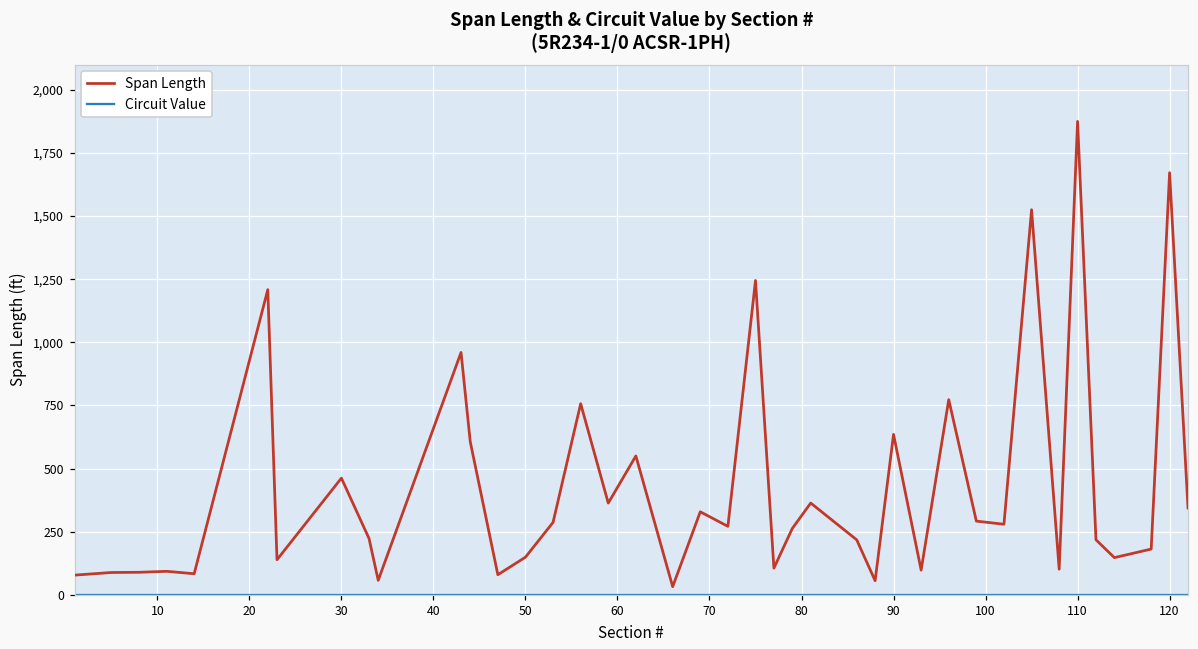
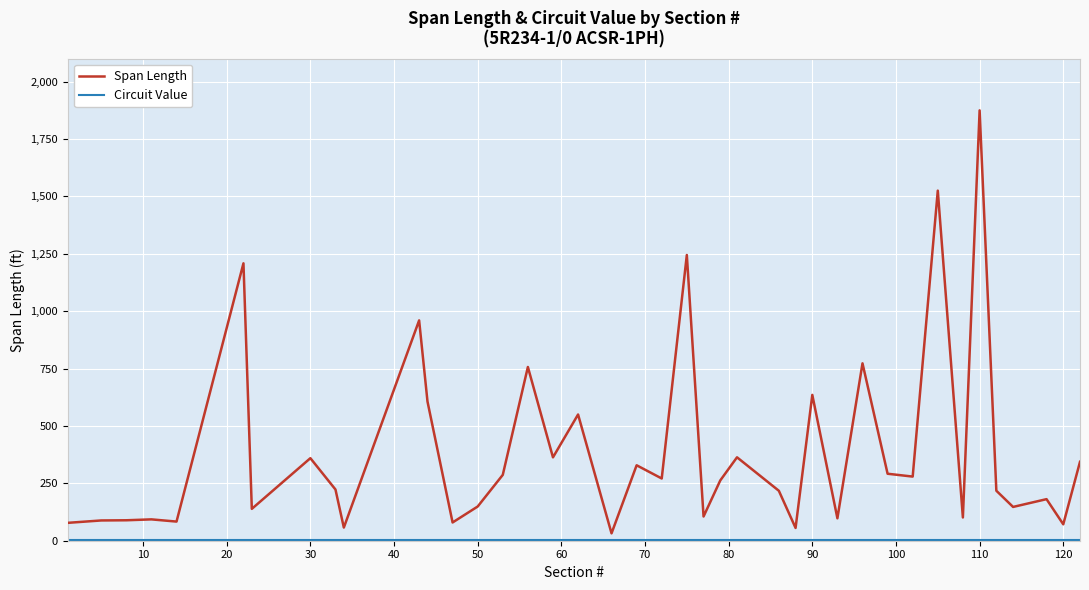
Span Length, 30: 460 -> 360
Span Length, 120: 1,670 -> 70
